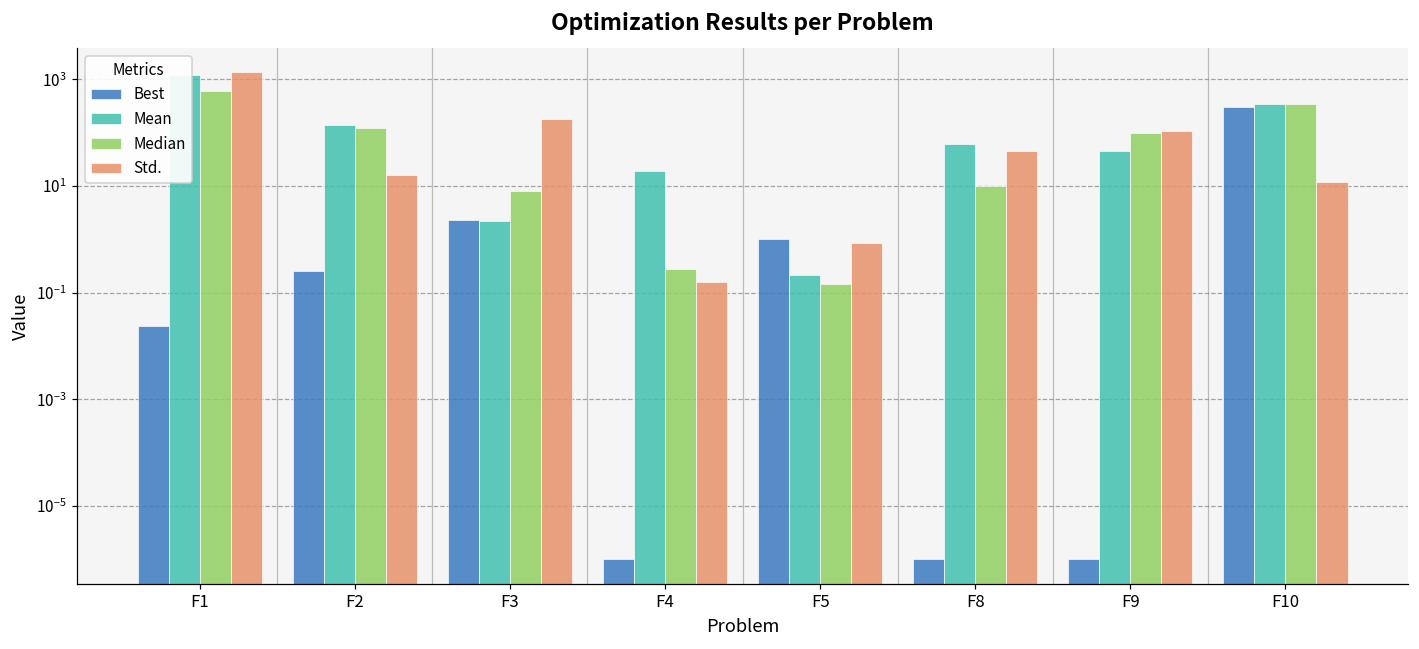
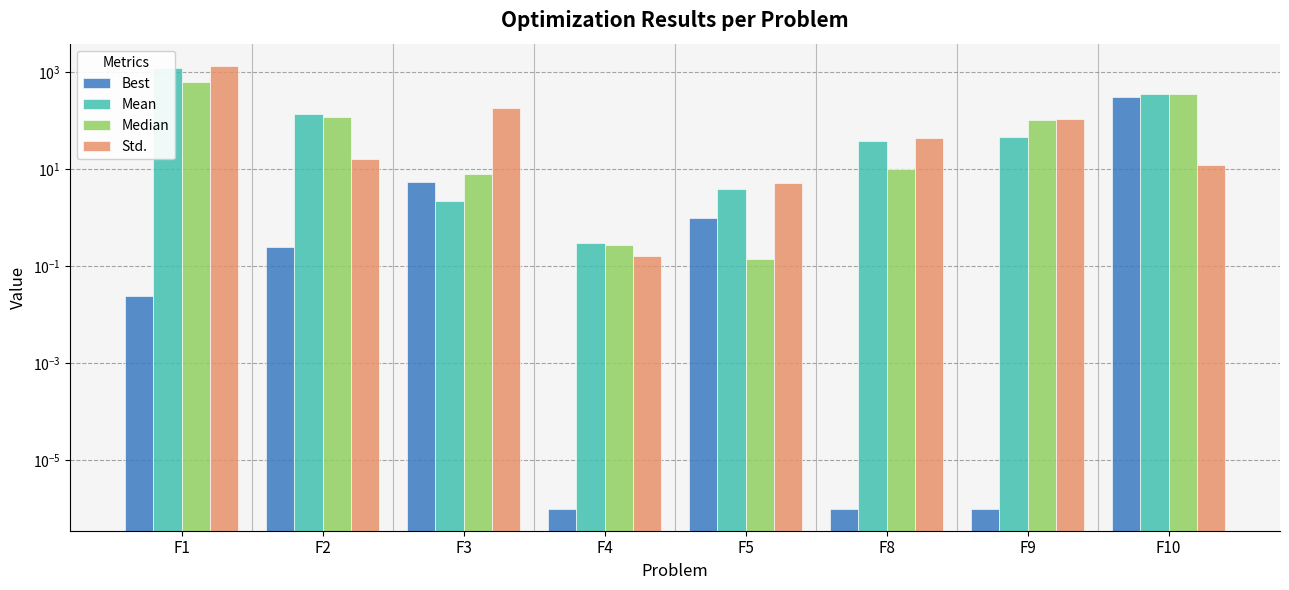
Best, F3: 2 -> 5
Mean, F4: 19 -> 0.3
Mean, F5: 0.2 -> 4
Std., F5: 0.9 -> 5
Mean, F8: 60 -> 40
